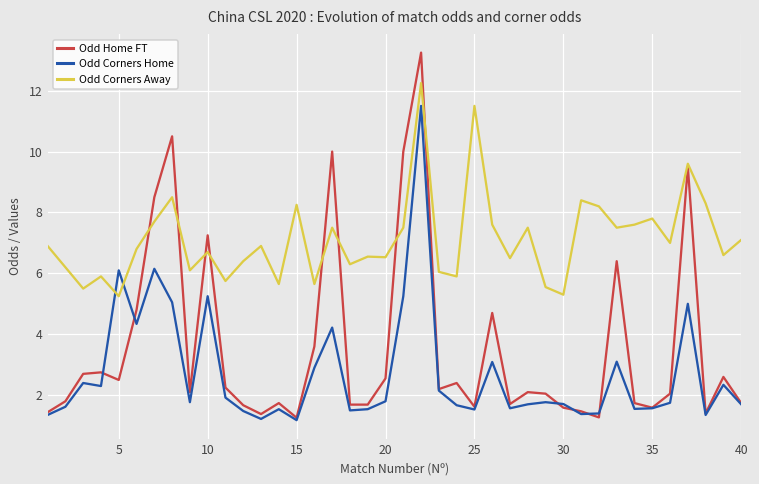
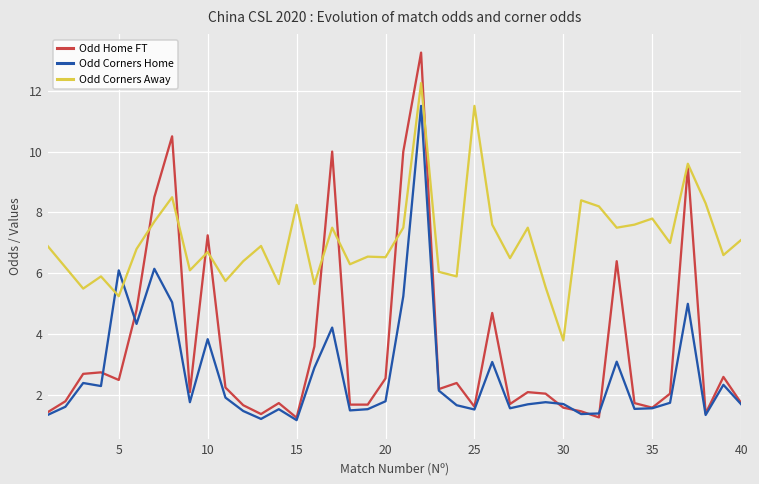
Odd Corners Home, 10: 5.3 -> 3.8
Odd Corners Away, 30: 5.3 -> 3.8
